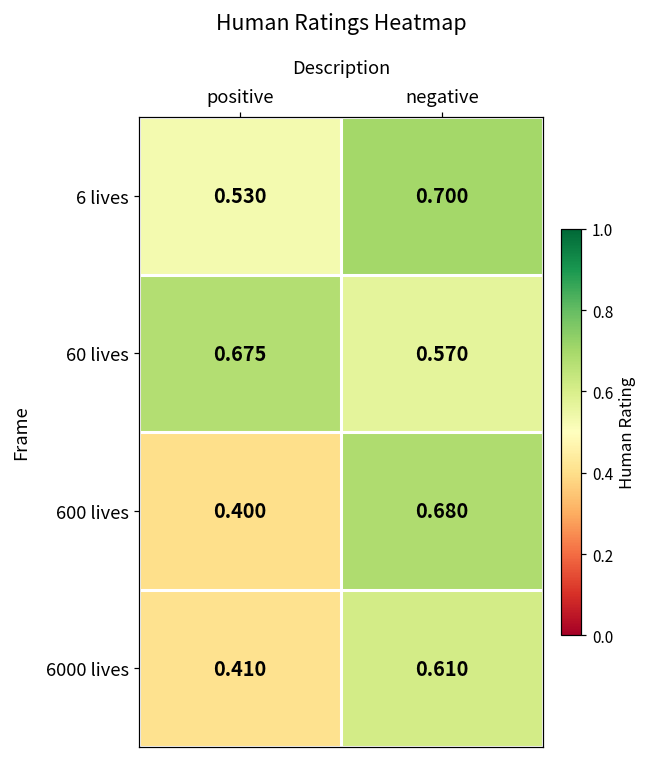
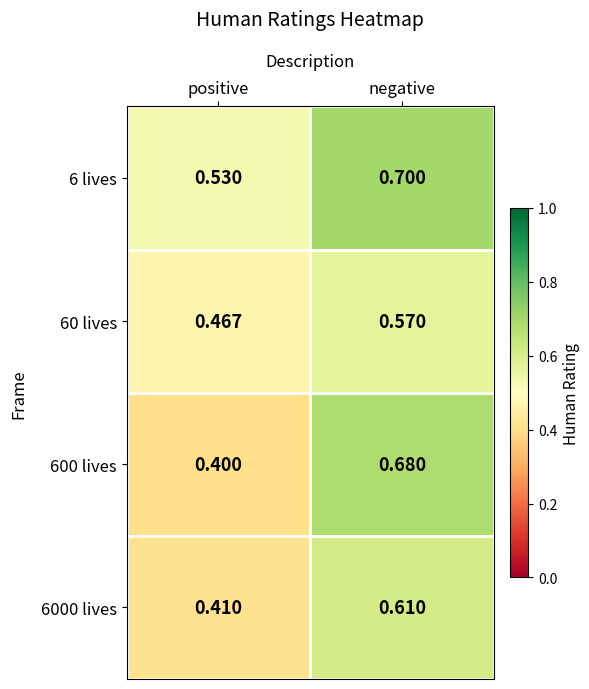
60 lives, positive: 0.675 -> 0.467
